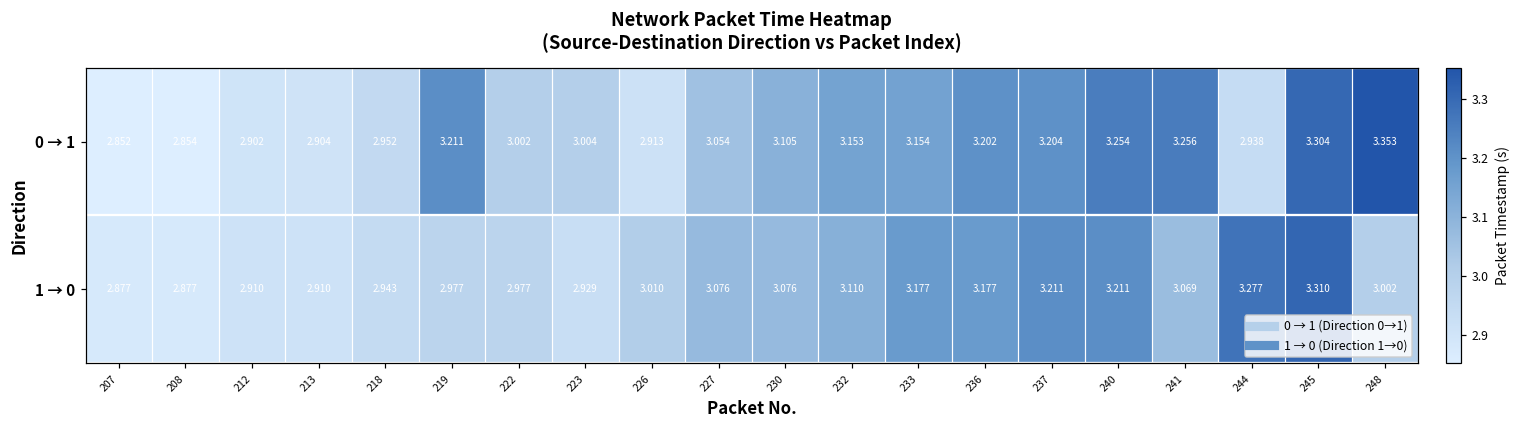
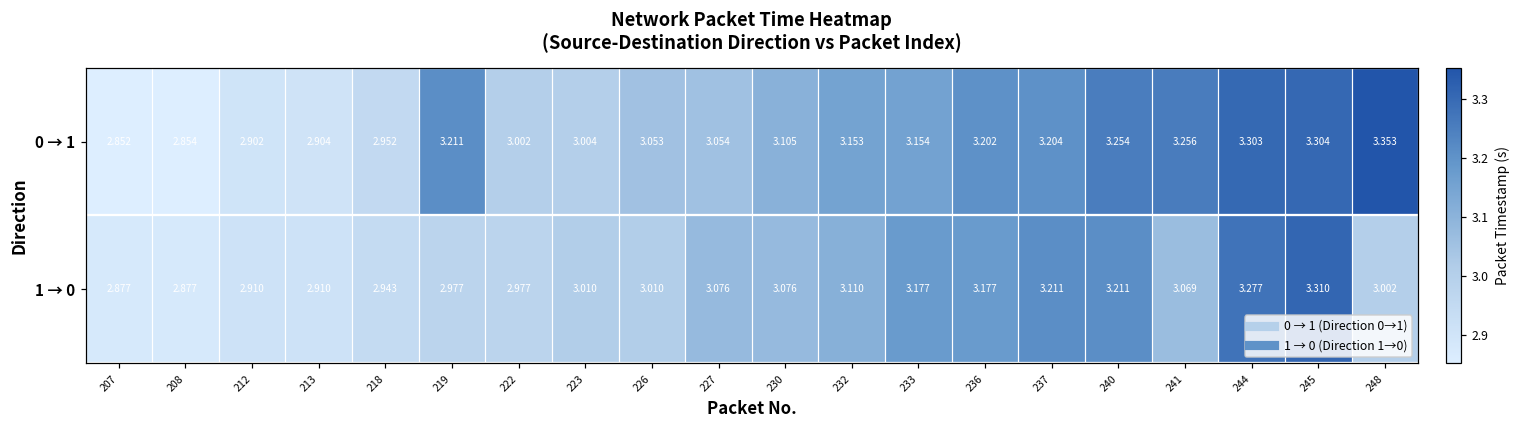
0 → 1, 226: 2.913 -> 3.053
0 → 1, 244: 2.938 -> 3.303
1 → 0, 223: 2.929 -> 3.010
